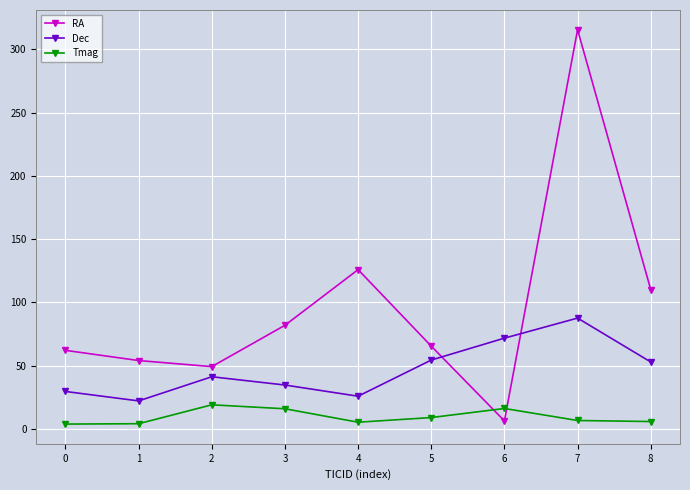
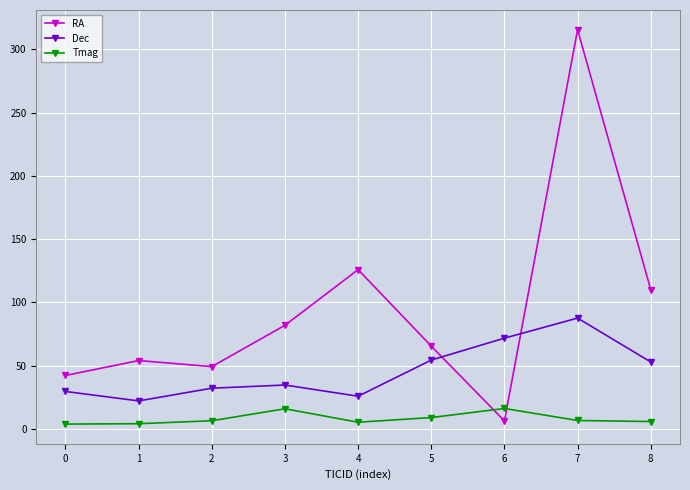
RA, 0: 62 -> 42
Dec, 2: 41 -> 32
Tmag, 2: 19 -> 7
